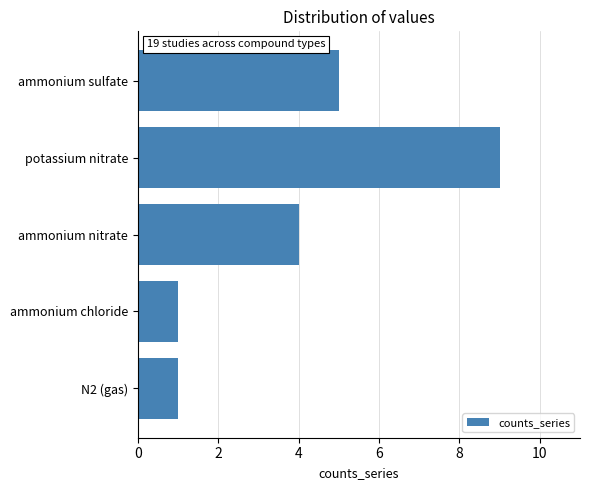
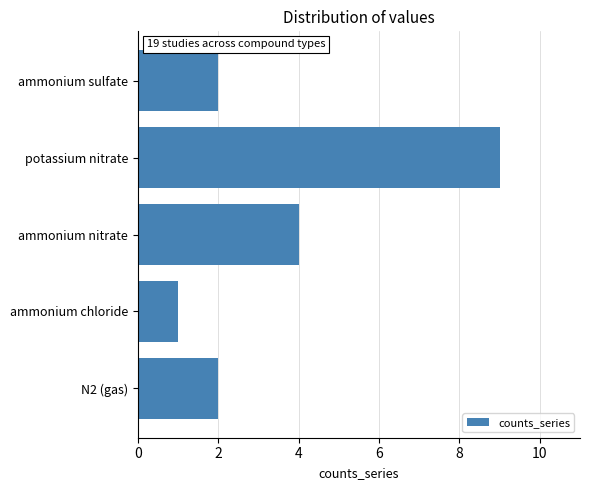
ammonium sulfate: 5 -> 2
N2 (gas): 1 -> 2
